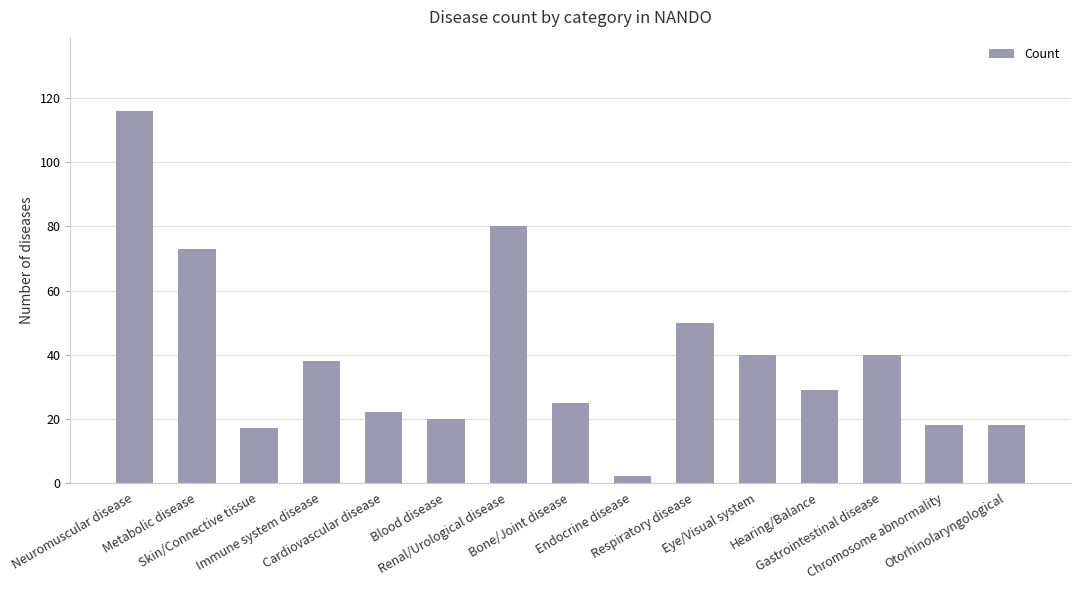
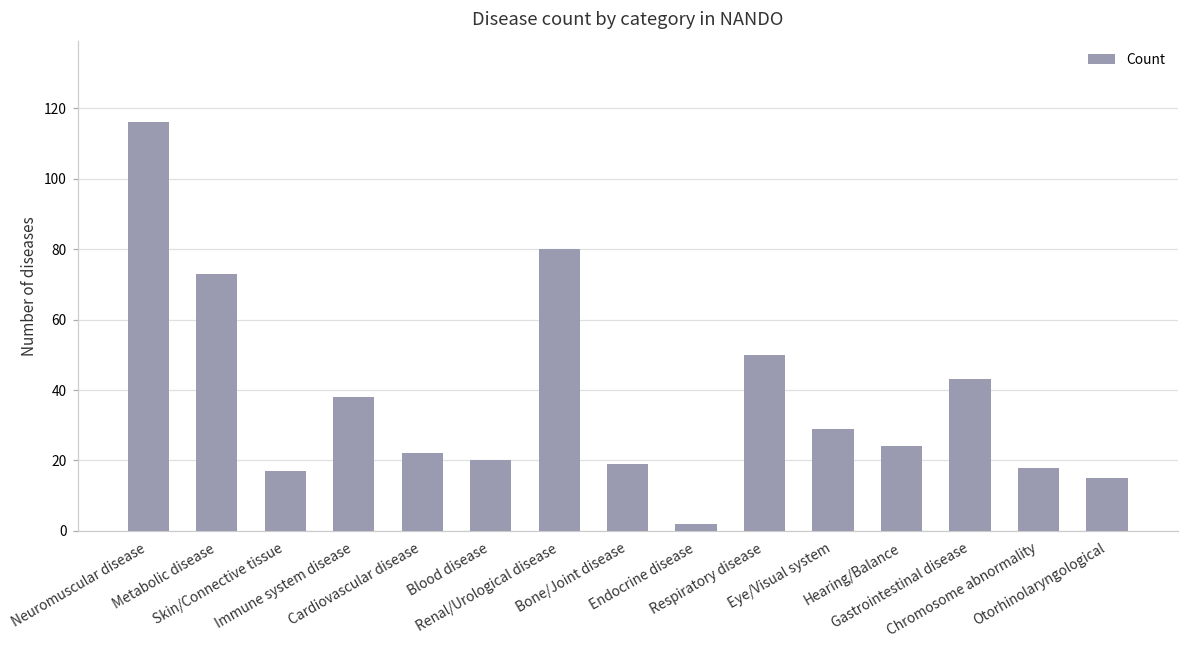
Bone/Joint disease: 25 -> 19
Eye/Visual system: 40 -> 29
Hearing/Balance: 29 -> 24
Gastrointestinal disease: 40 -> 43
Otorhinolaryngological: 18 -> 15
